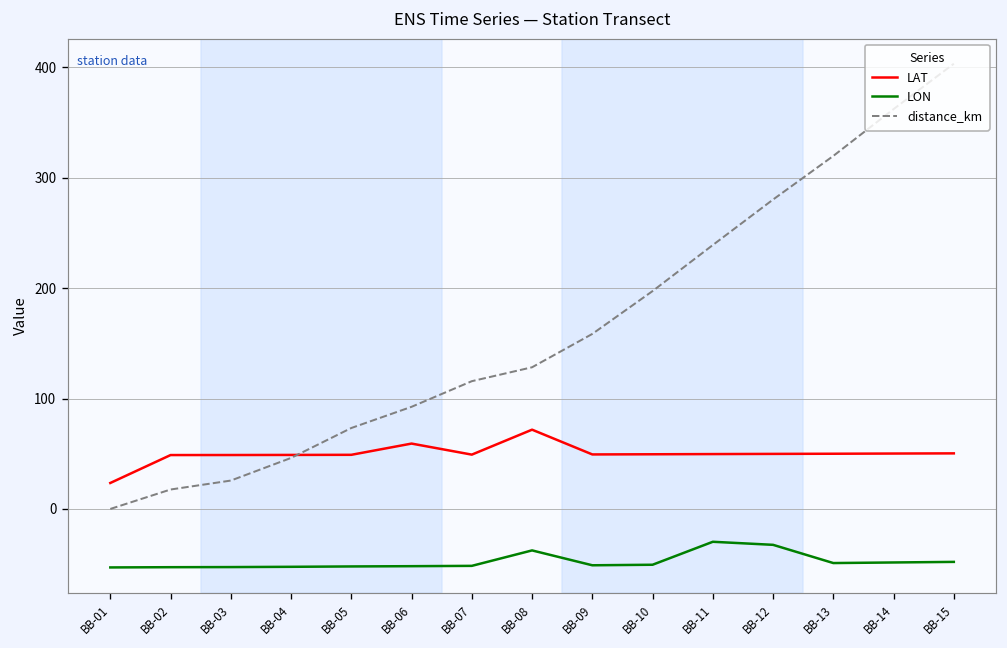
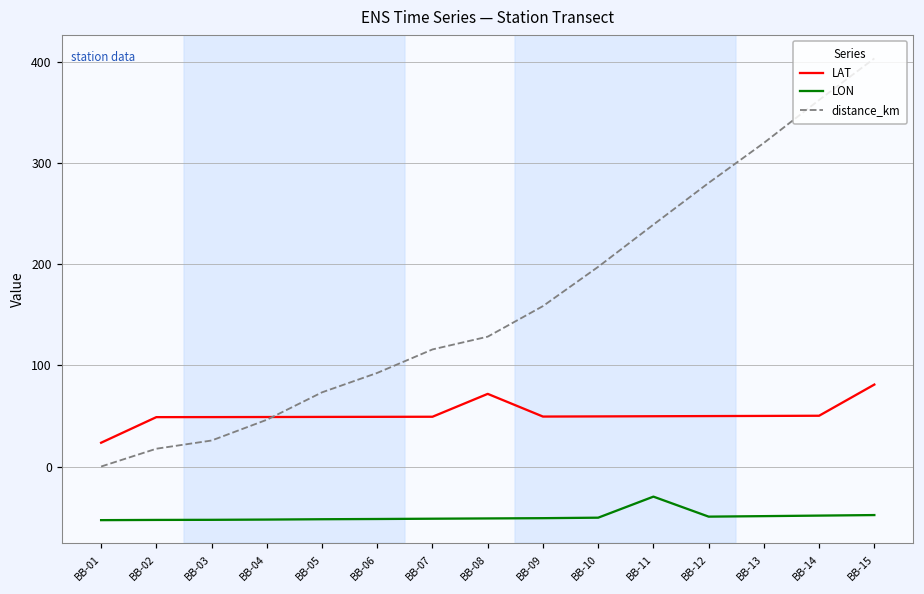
LAT, BB-06: 60 -> 50
LON, BB-08: -40 -> -50
LON, BB-12: -30 -> -50
LAT, BB-15: 50 -> 80
